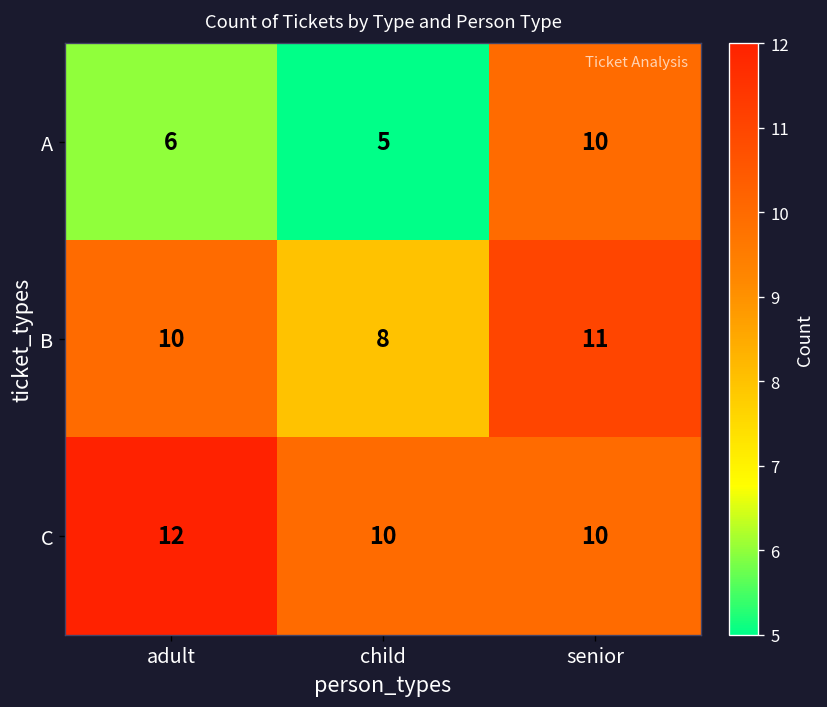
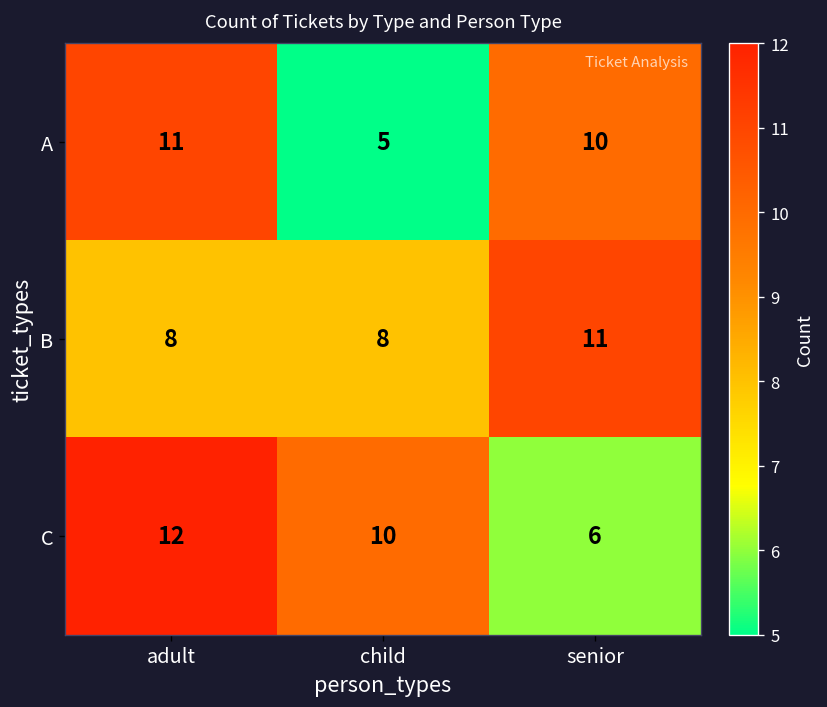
A, adult: 6 -> 11
B, adult: 10 -> 8
C, senior: 10 -> 6
